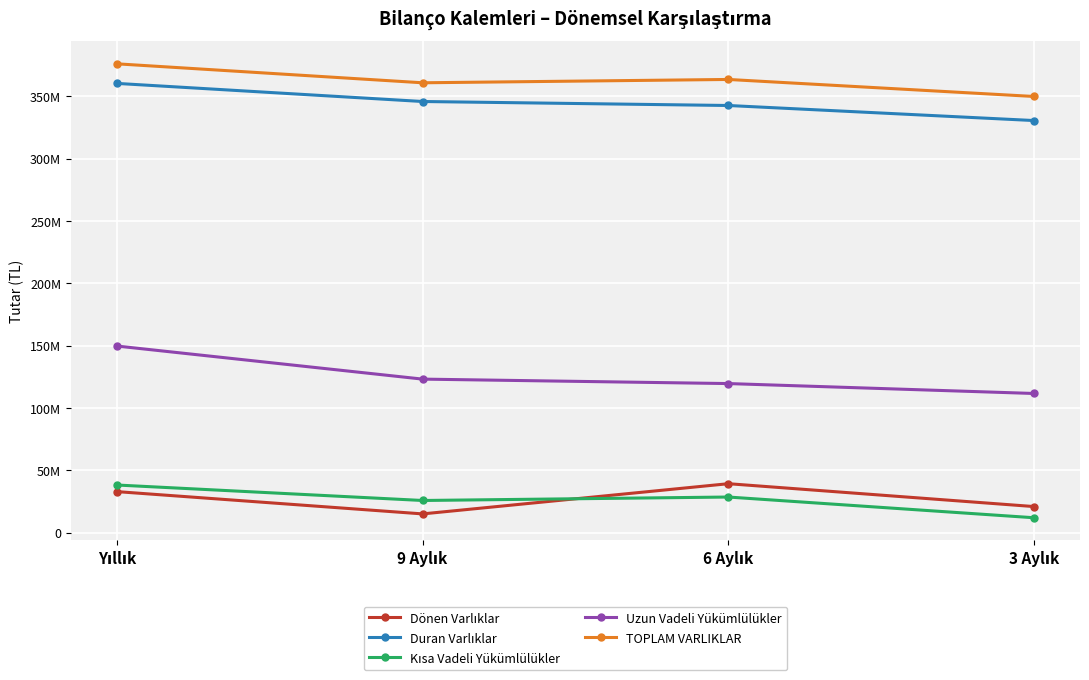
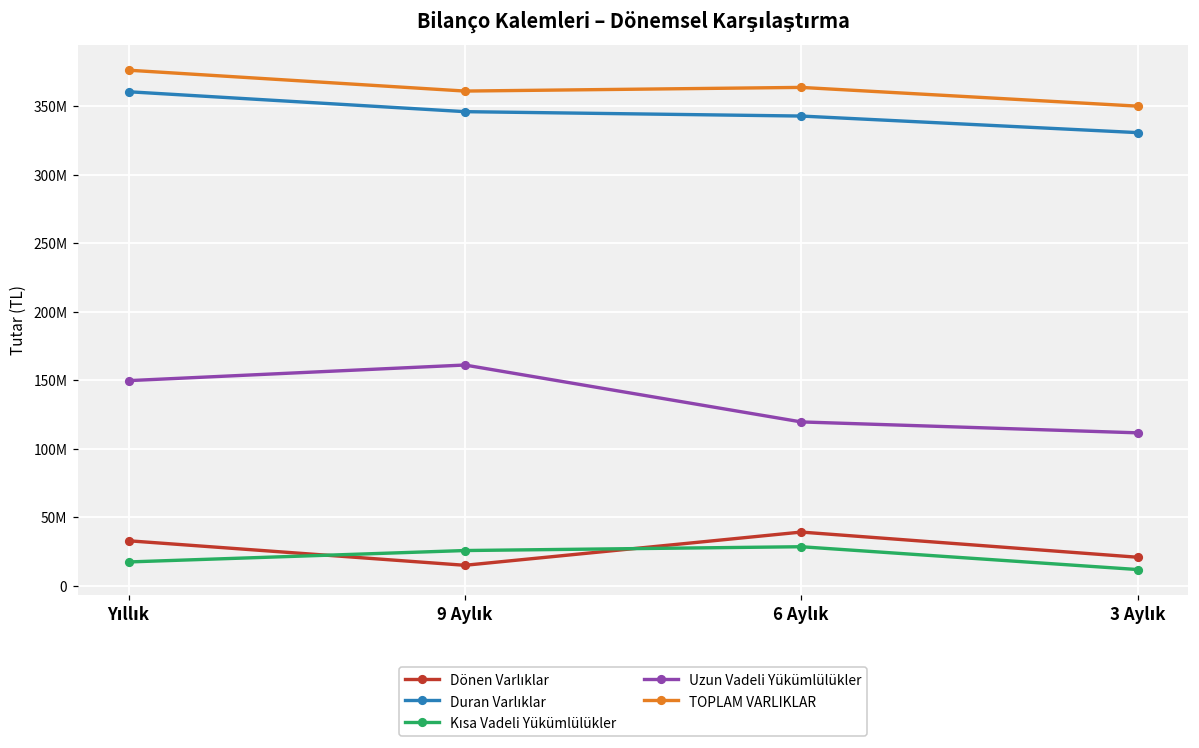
Kısa Vadeli Yükümlülükler, Yıllık: 38000000 -> 17000000
Uzun Vadeli Yükümlülükler, 9 Aylık: 123000000 -> 161000000
